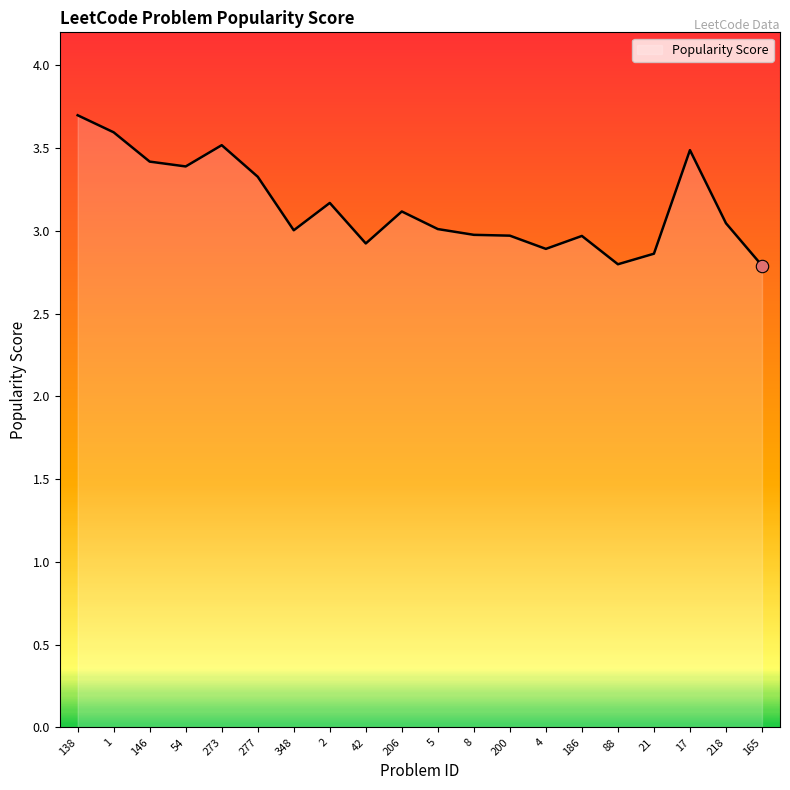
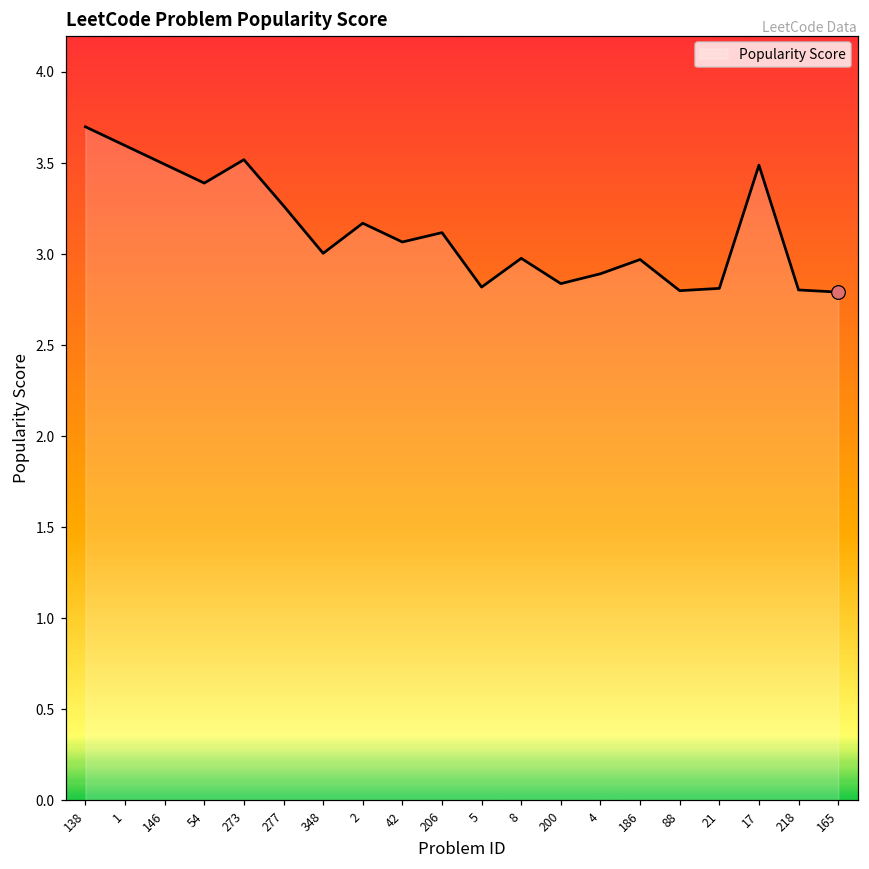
Popularity Score, 146: 3.42 -> 3.49
Popularity Score, 277: 3.33 -> 3.27
Popularity Score, 42: 2.92 -> 3.07
Popularity Score, 5: 3.01 -> 2.82
Popularity Score, 200: 2.97 -> 2.84
Popularity Score, 21: 2.86 -> 2.81
Popularity Score, 218: 3.05 -> 2.80
